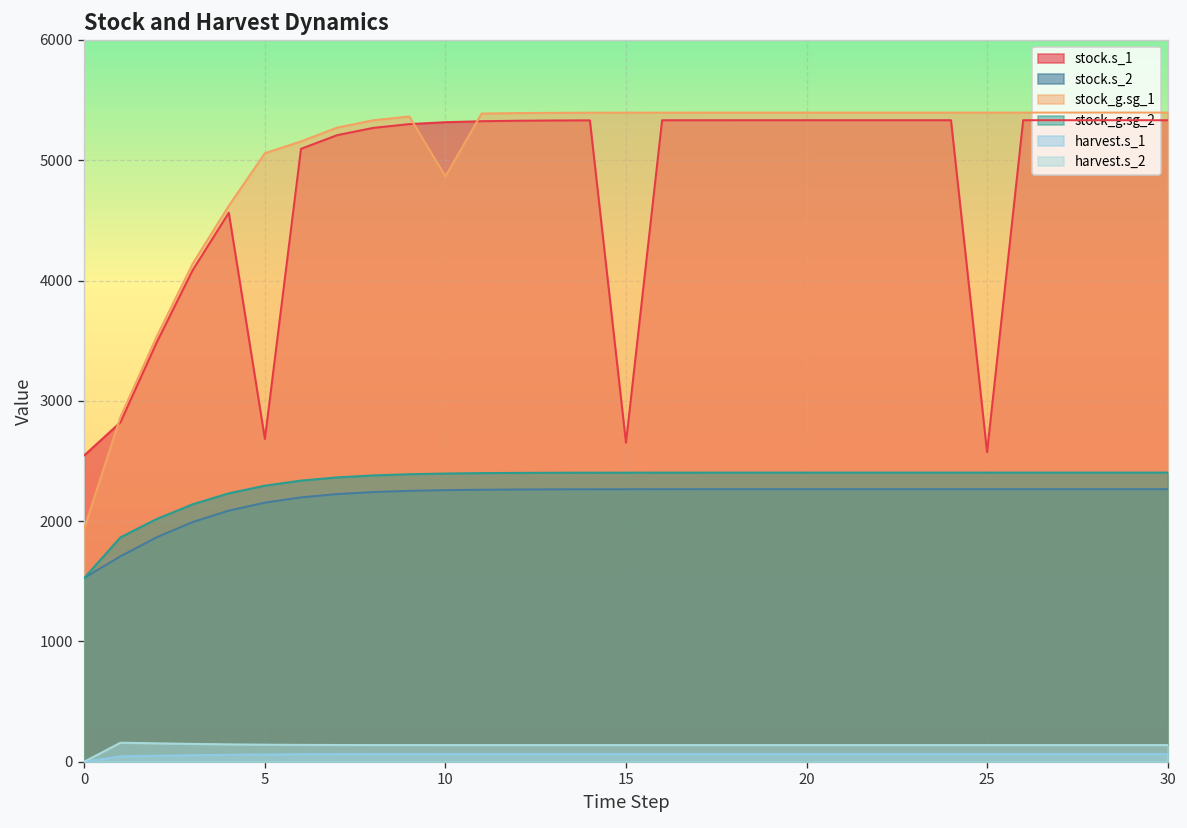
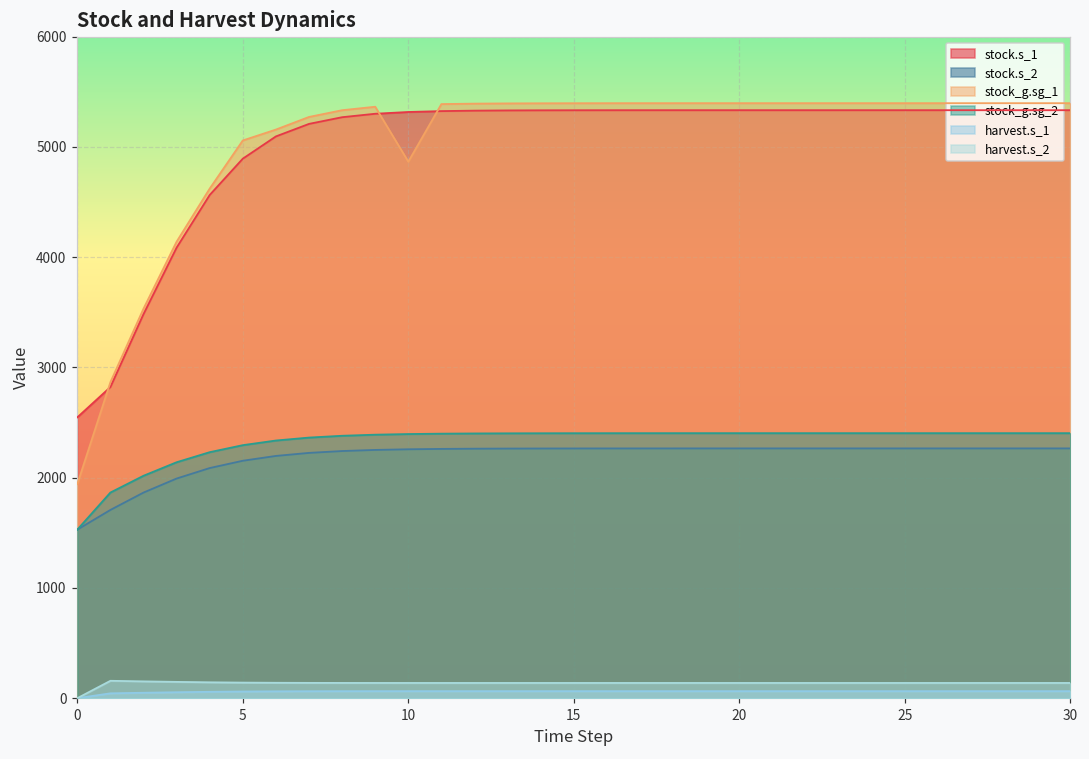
stock.s_1, 5: 2680 -> 4890
stock.s_1, 15: 2650 -> 5330
stock.s_1, 25: 2570 -> 5330
